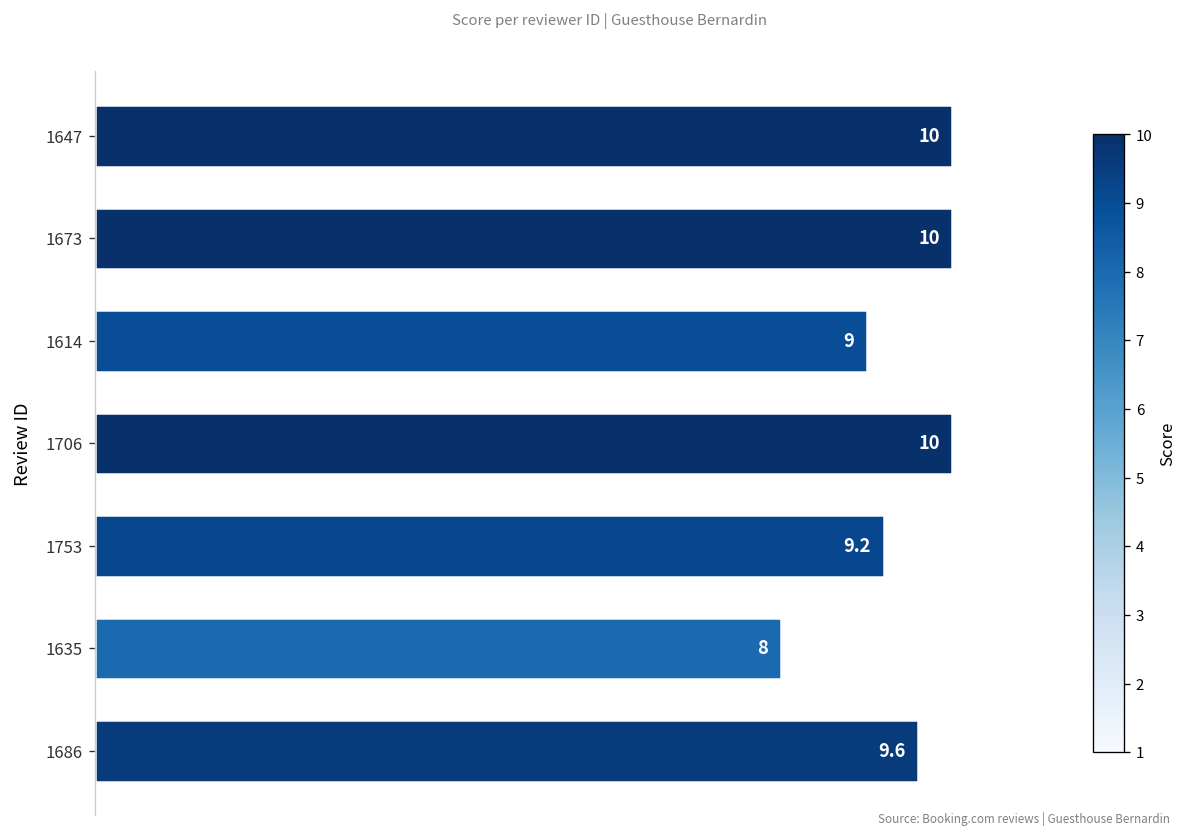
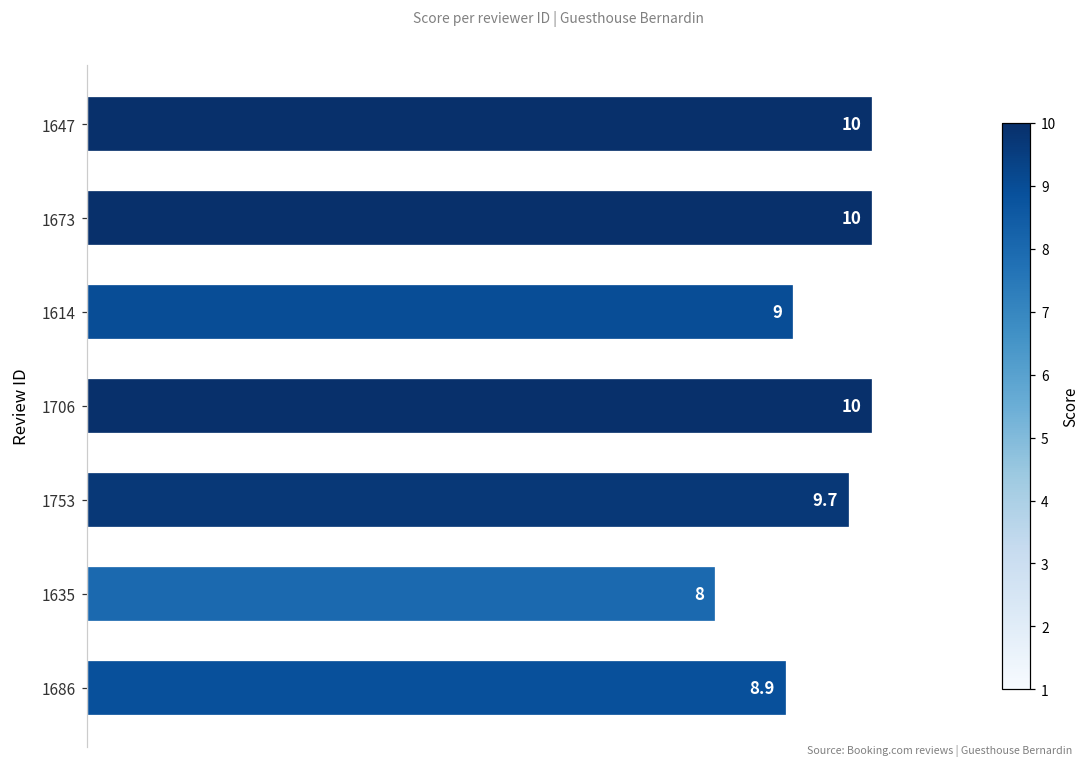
1753: 9.2 -> 9.7
1686: 9.6 -> 8.9
